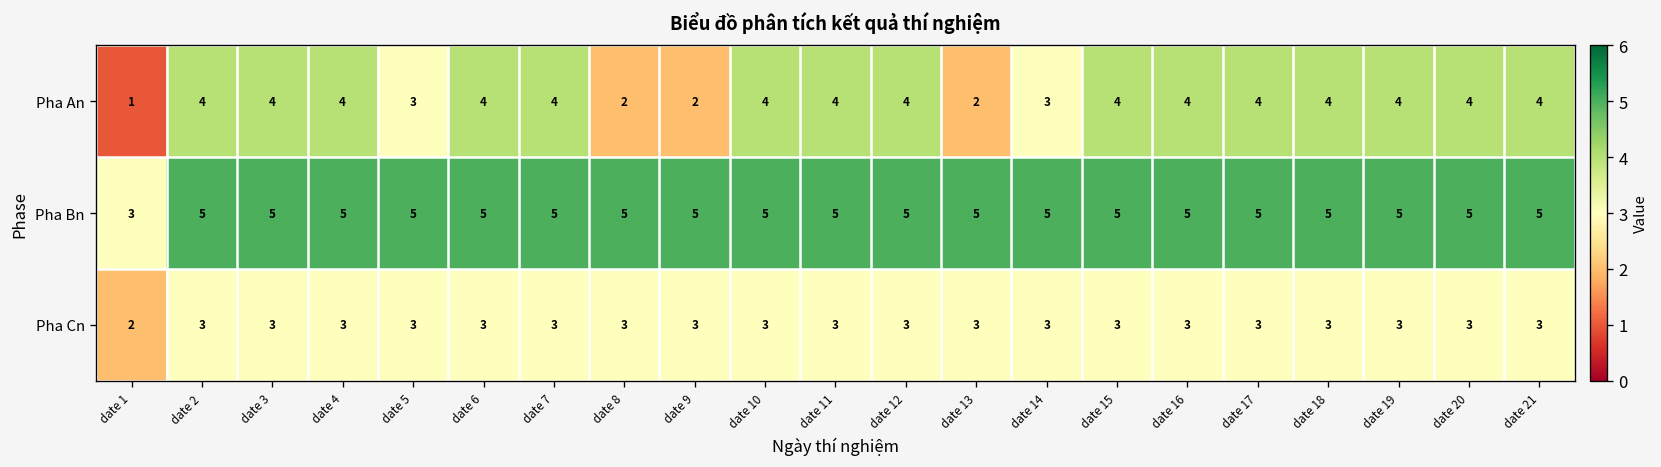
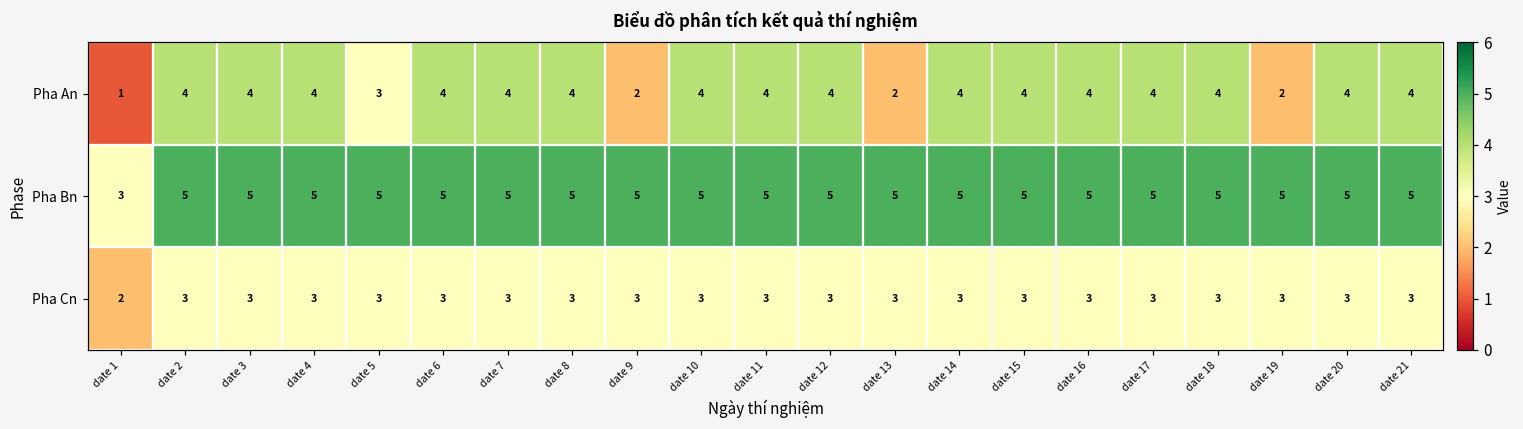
Pha An, date 8: 2 -> 4
Pha An, date 14: 3 -> 4
Pha An, date 19: 4 -> 2
